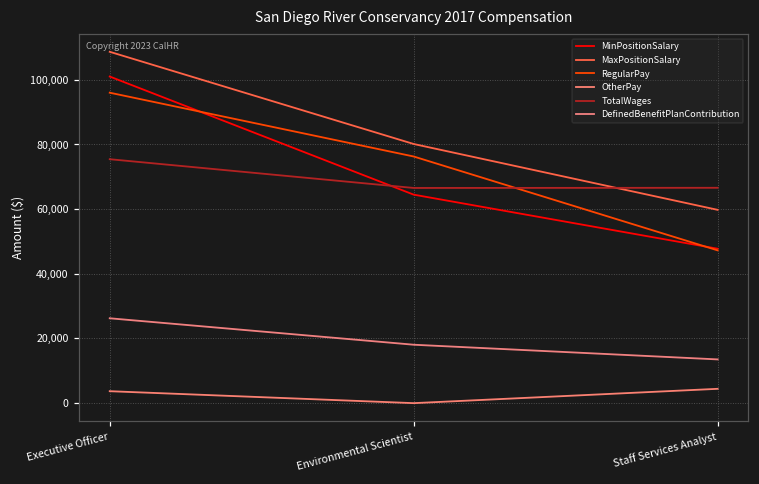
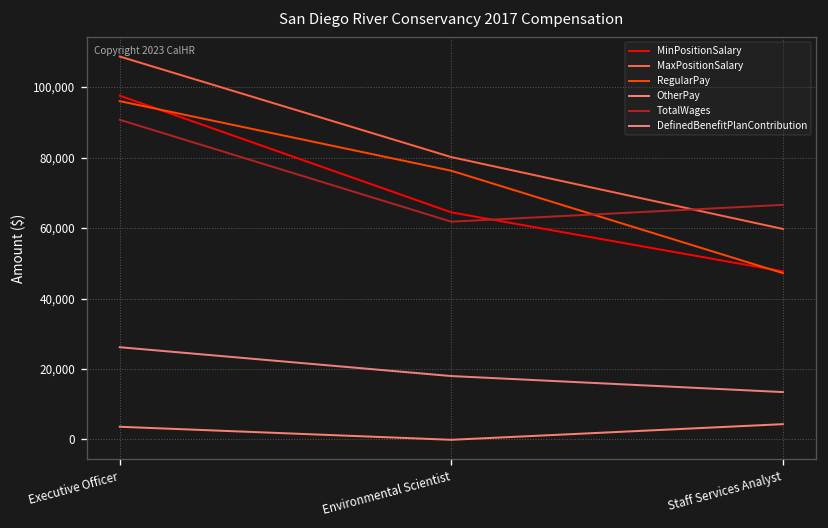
MinPositionSalary, Executive Officer: 101,000 -> 98,000
TotalWages, Executive Officer: 75,000 -> 91,000
TotalWages, Environmental Scientist: 67,000 -> 62,000
